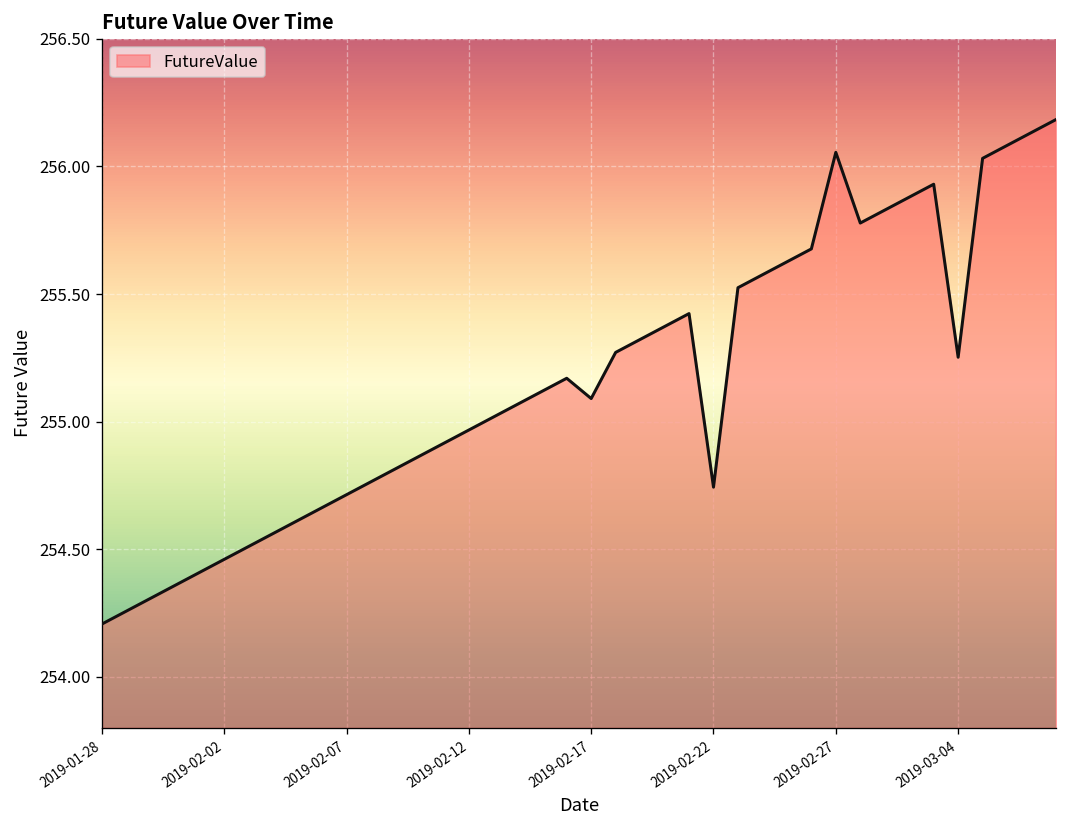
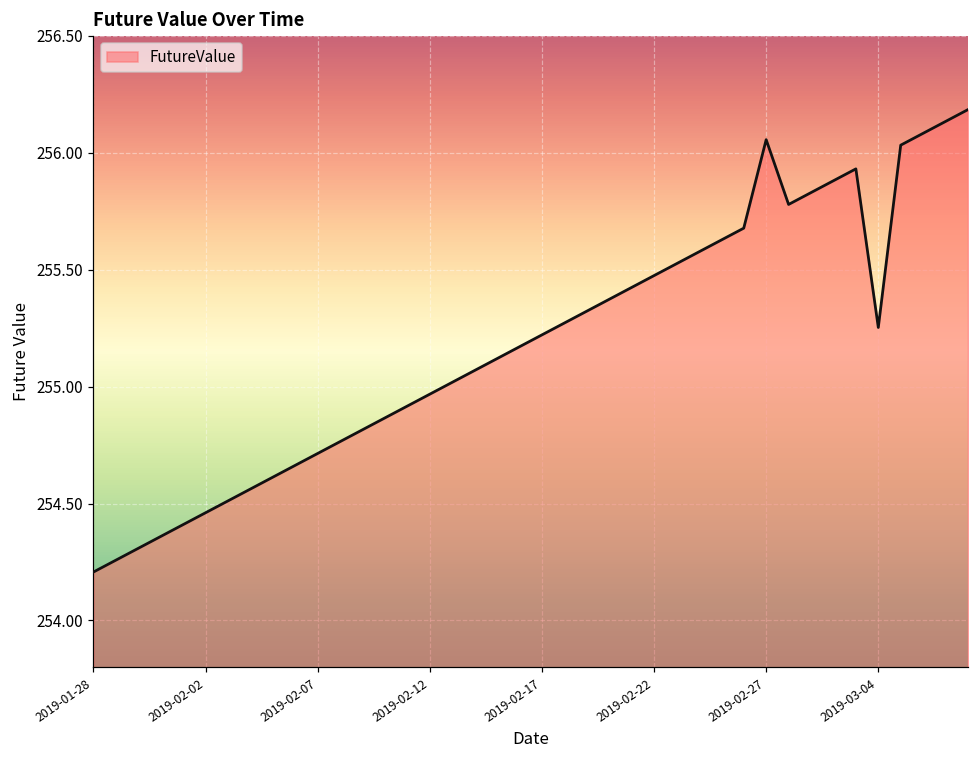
2019-02-17: 255.09 -> 255.22
2019-02-22: 254.74 -> 255.47
